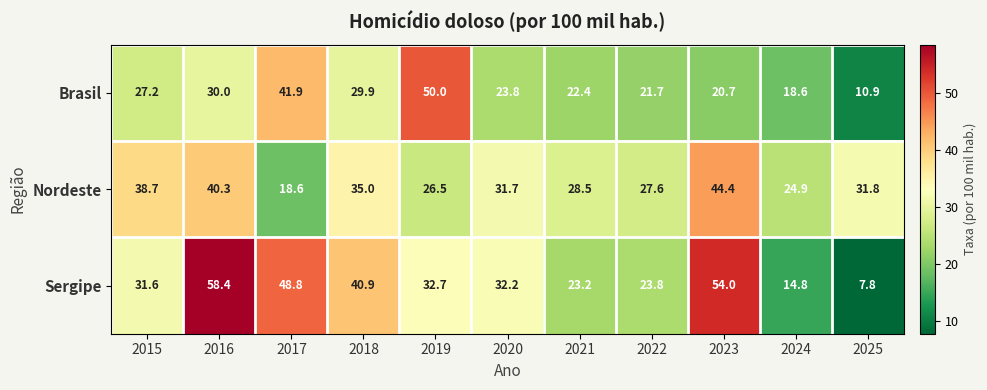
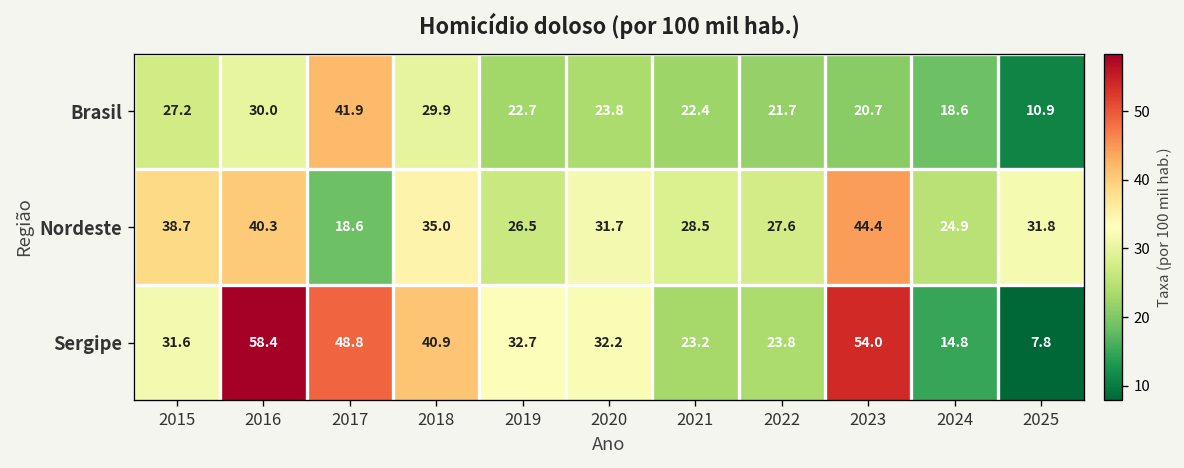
Brasil, 2019: 50.0 -> 22.7
